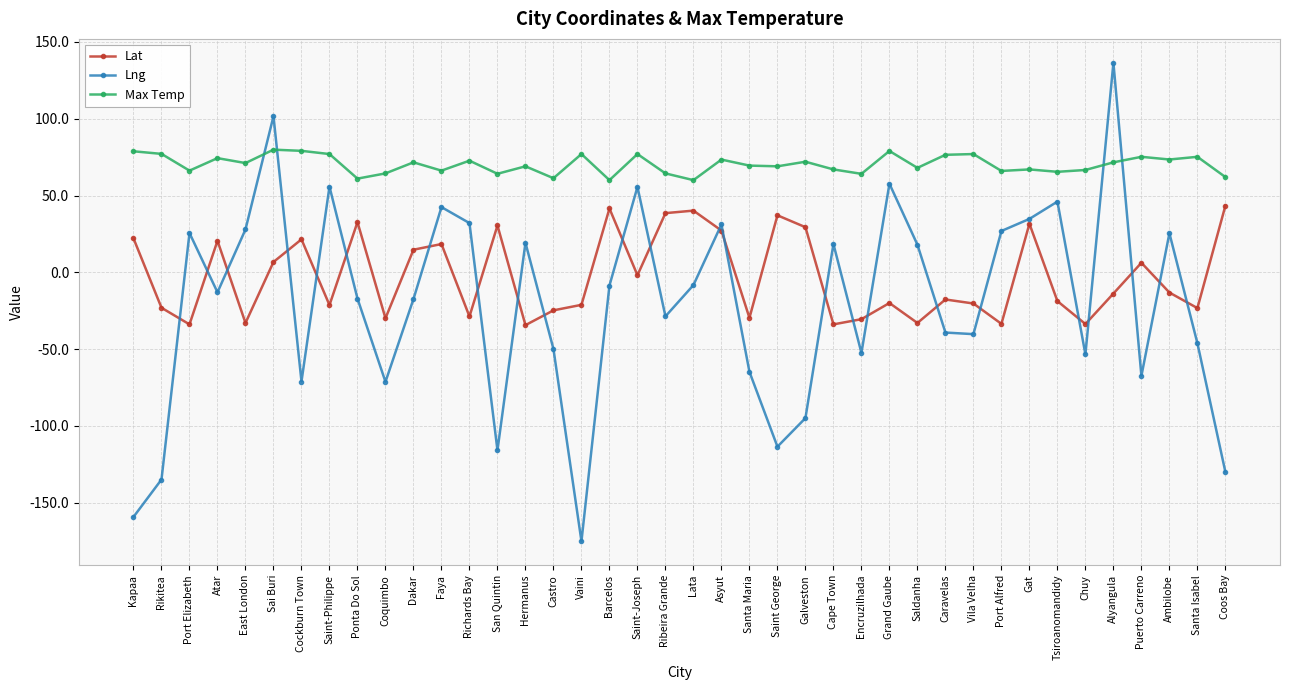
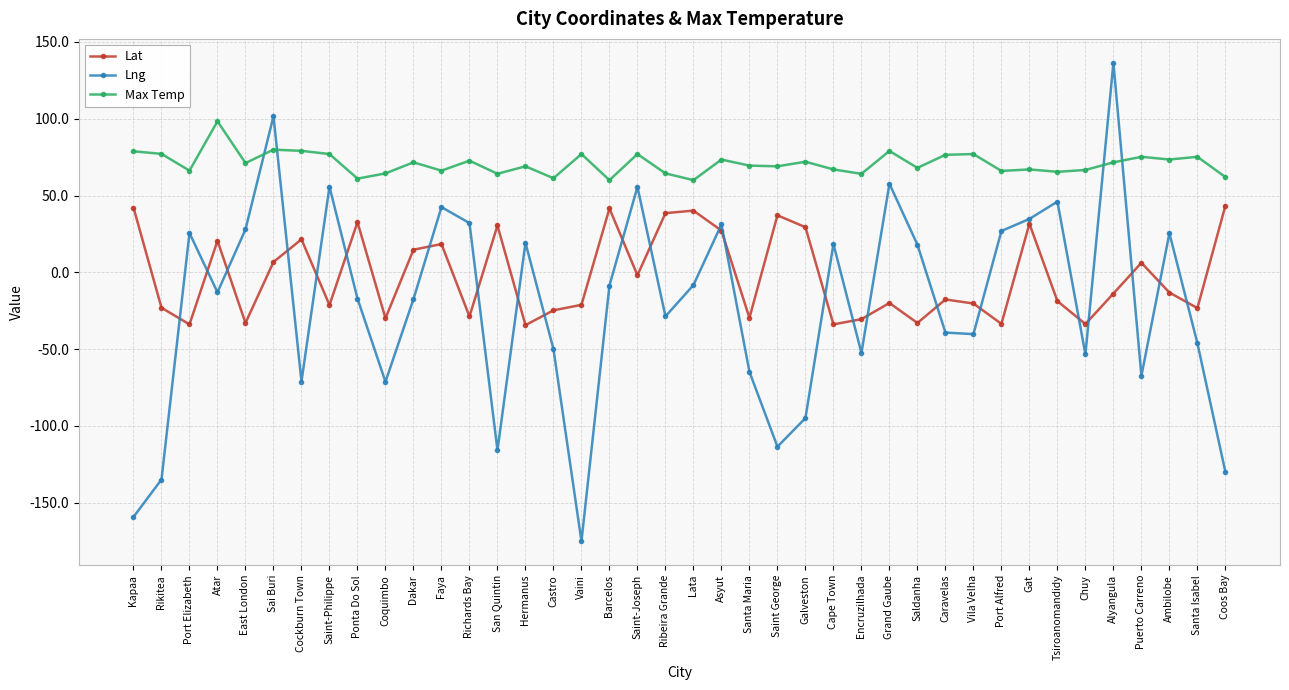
Lat, Kapaa: 22 -> 42
Max Temp, Atar: 74 -> 98
